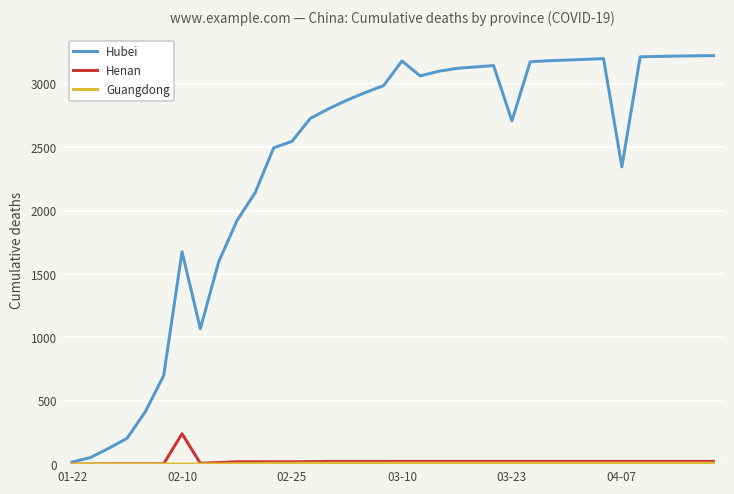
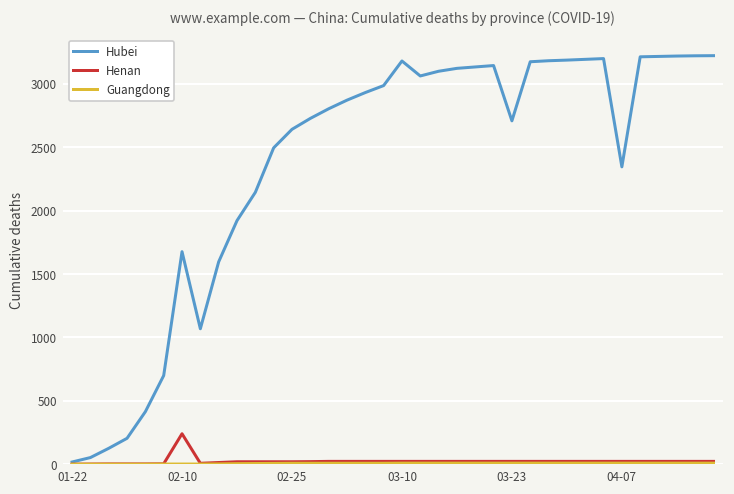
Hubei, 02-25: 2550 -> 2640
